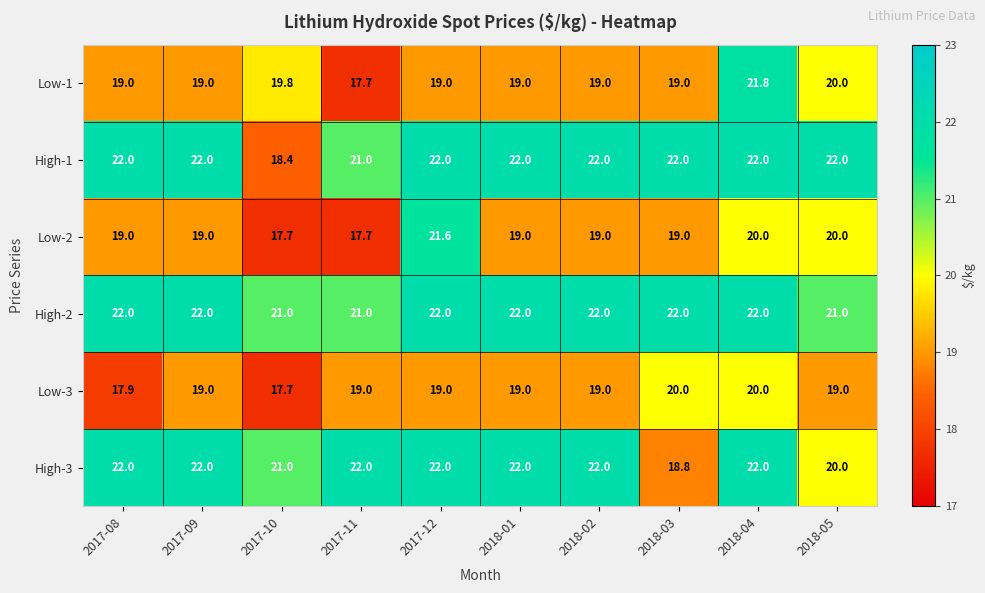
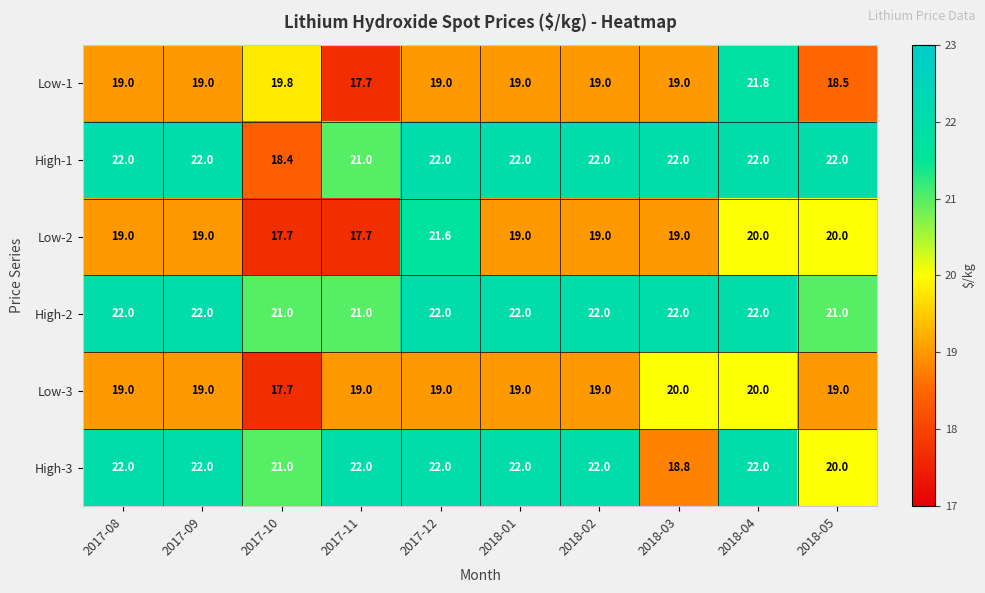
Low-1, 2018-05: 20.0 -> 18.5
Low-3, 2017-08: 17.9 -> 19.0
